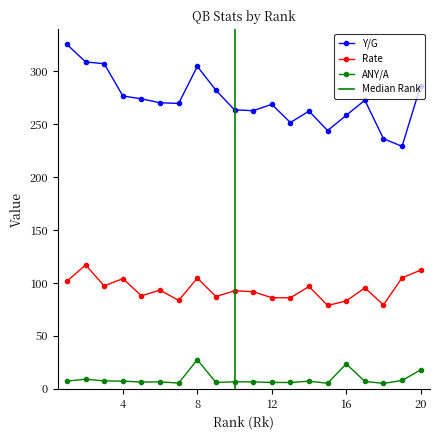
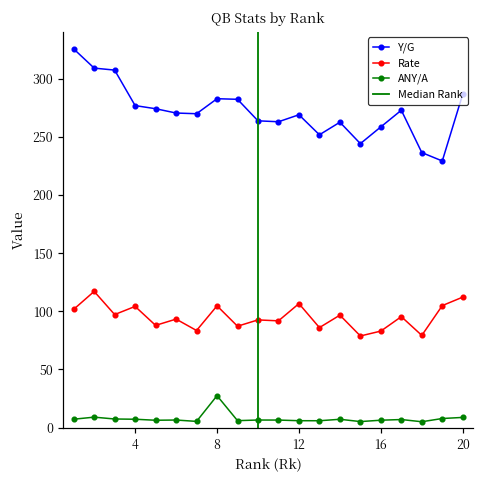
Y/G, 8: 305 -> 283
Rate, 12: 86 -> 107
ANY/A, 16: 24 -> 6
ANY/A, 20: 18 -> 9
